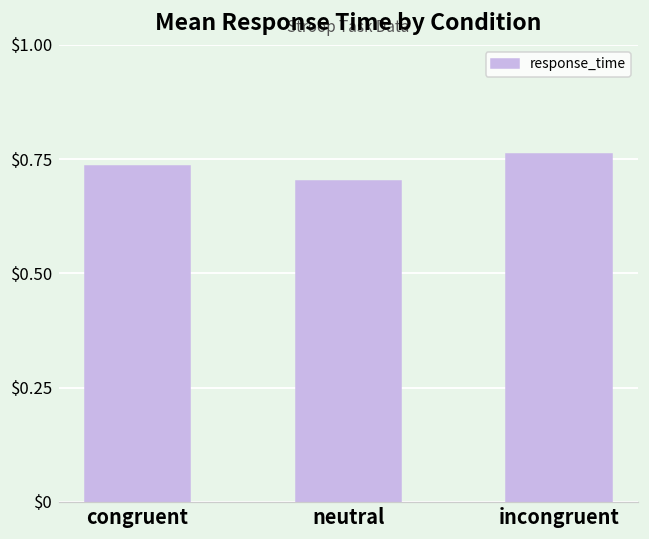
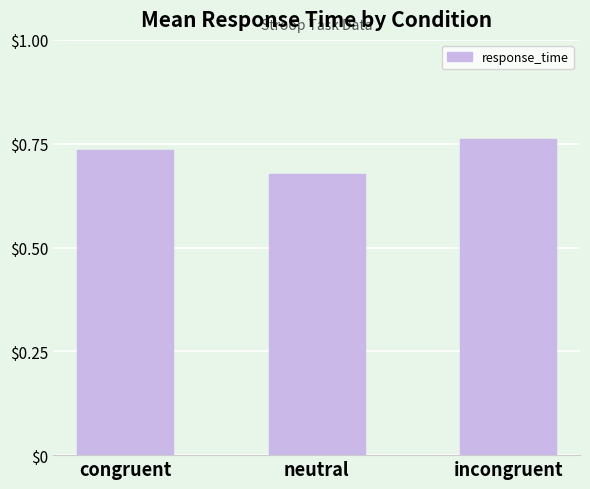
neutral: $0.70 -> $0.68
